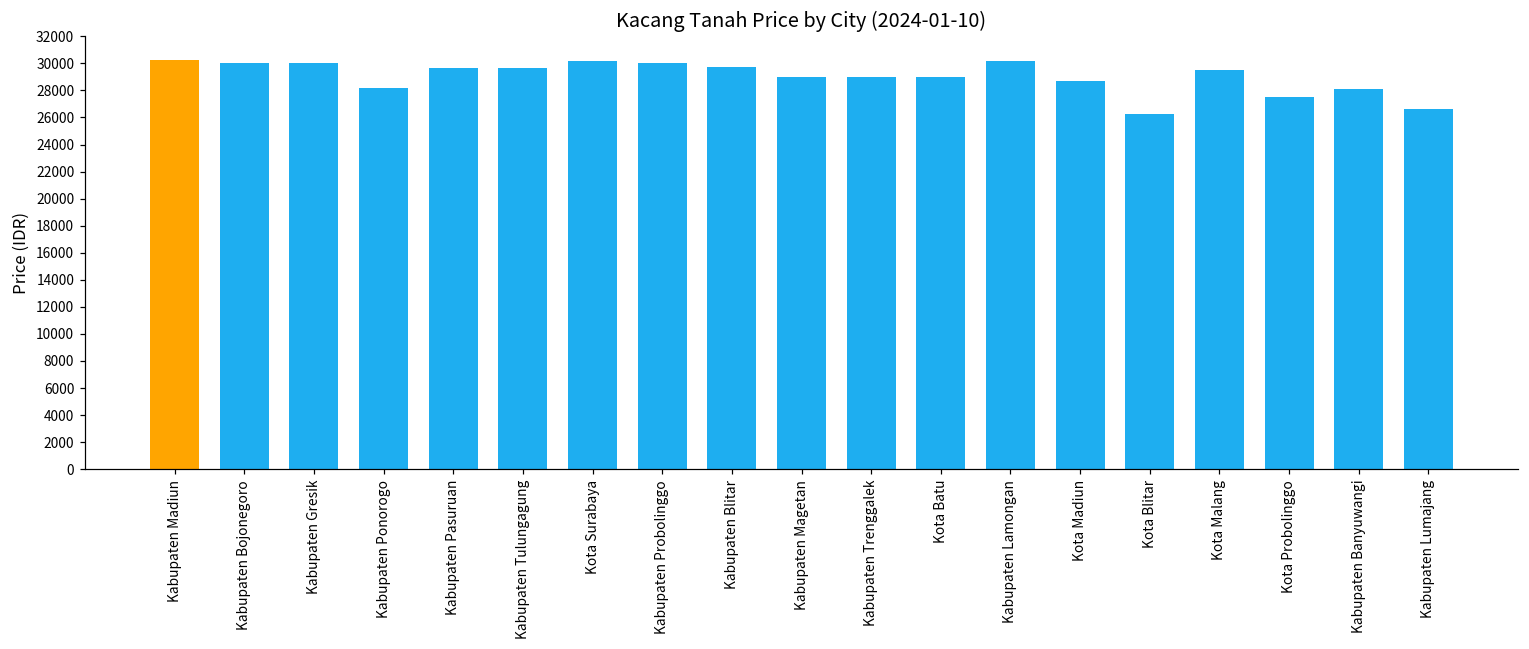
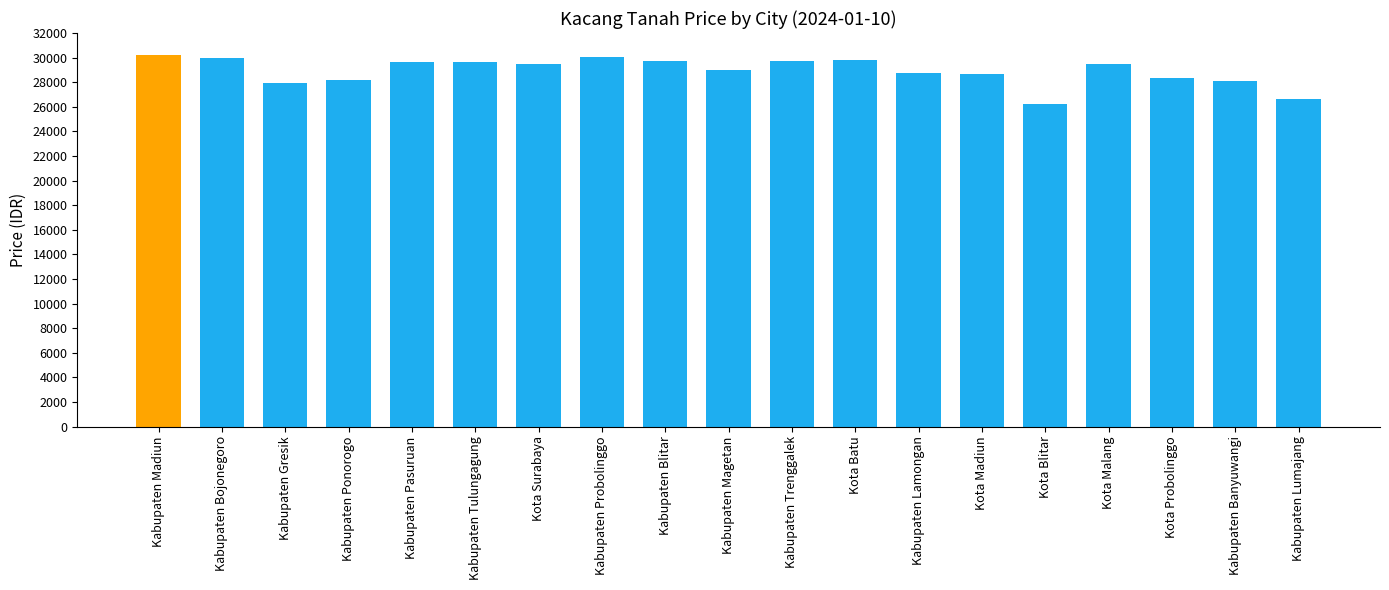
Kabupaten Gresik: 30000 -> 28000
Kota Surabaya: 30200 -> 29500
Kabupaten Trenggalek: 29000 -> 29700
Kota Batu: 29000 -> 29800
Kabupaten Lamongan: 30100 -> 28800
Kota Probolinggo: 27500 -> 28300
